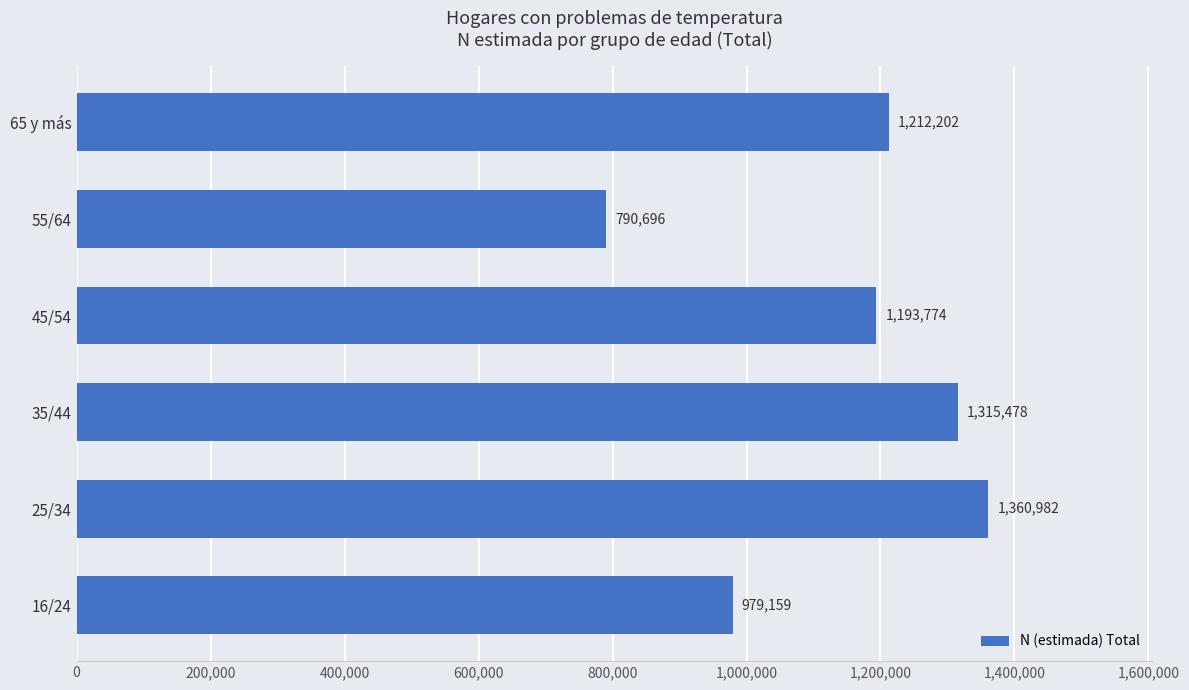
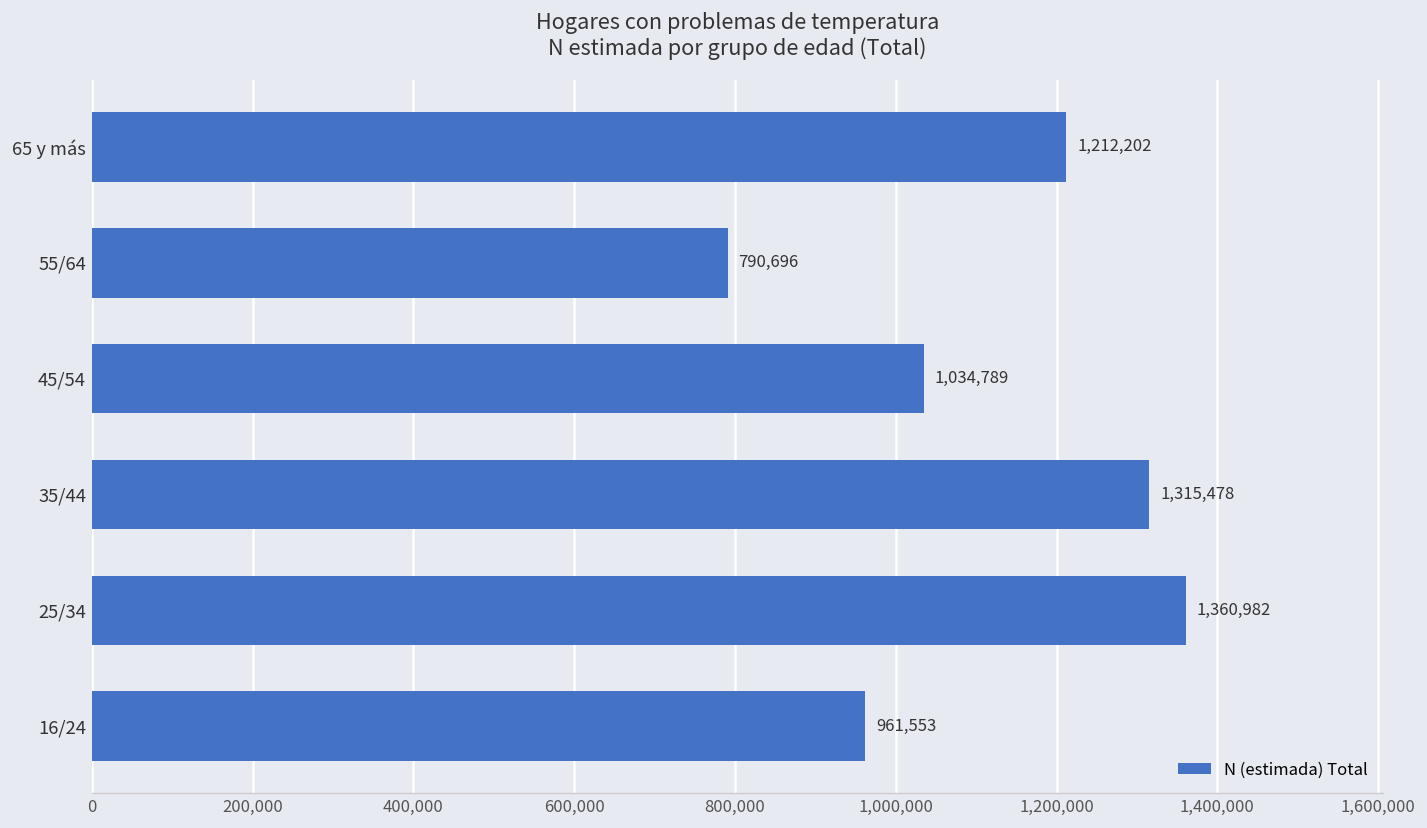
45/54: 1,193,774 -> 1,034,789
16/24: 979,159 -> 961,553
